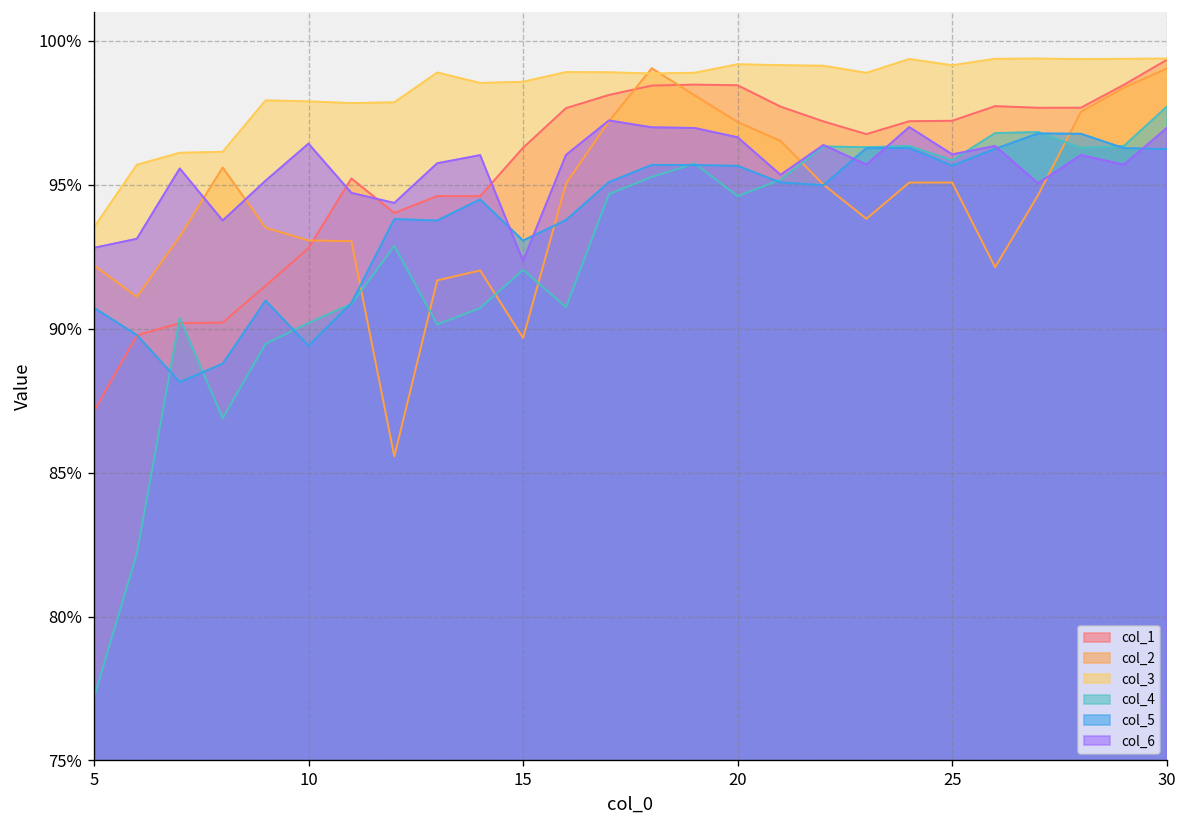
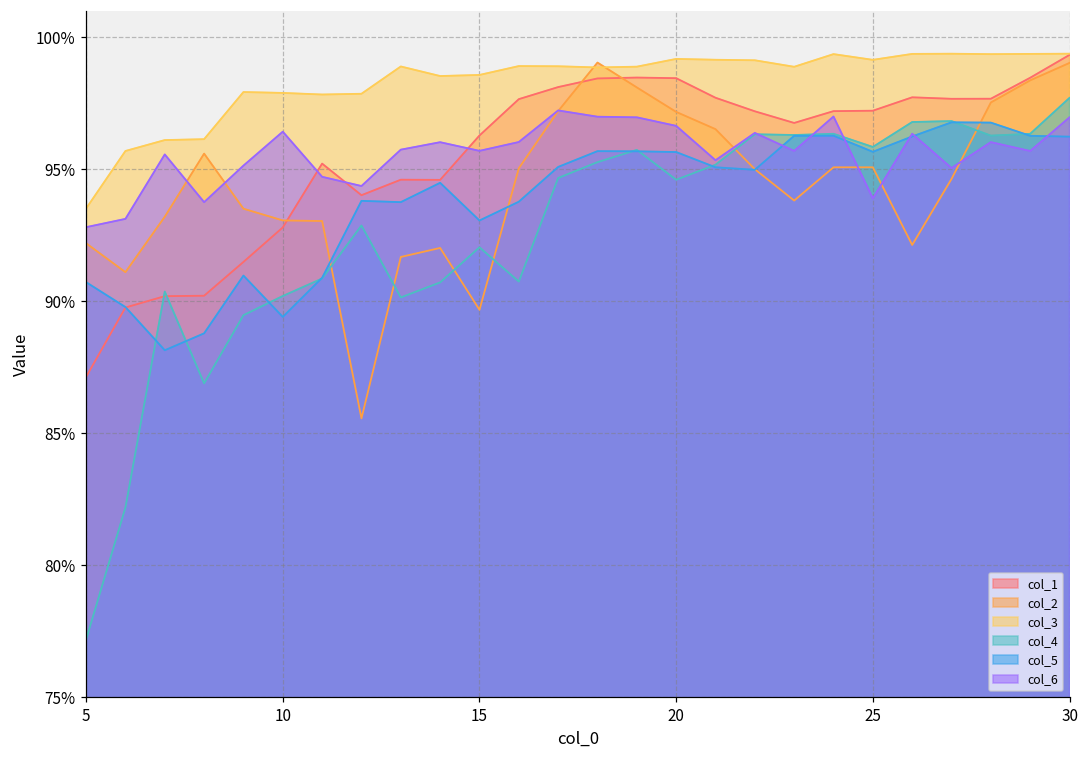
col_6, 15: 92.4% -> 95.7%
col_6, 25: 96.1% -> 93.9%
